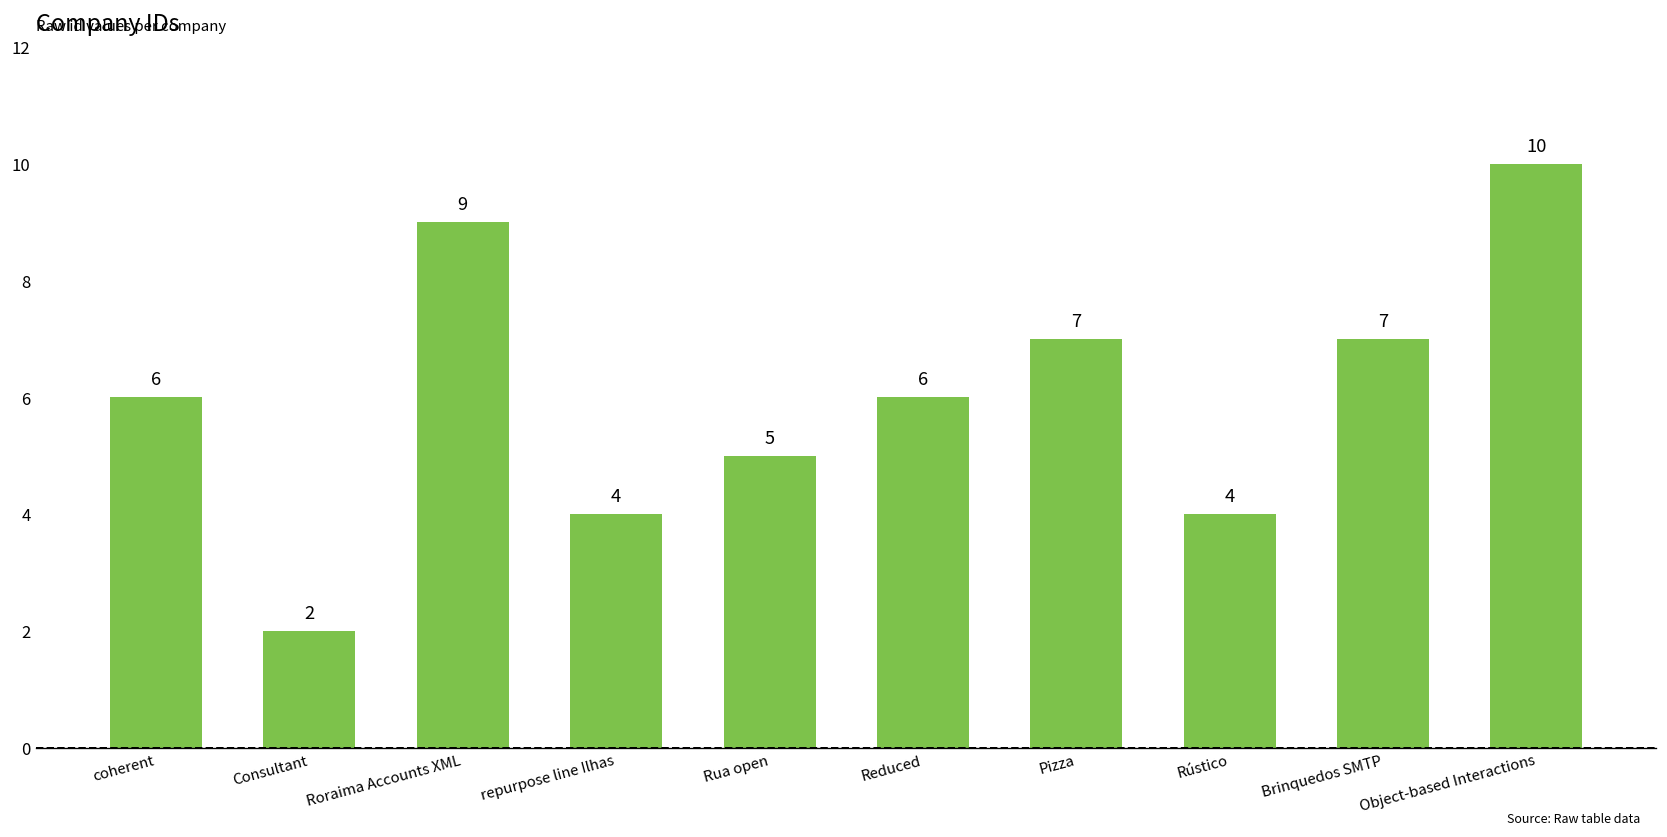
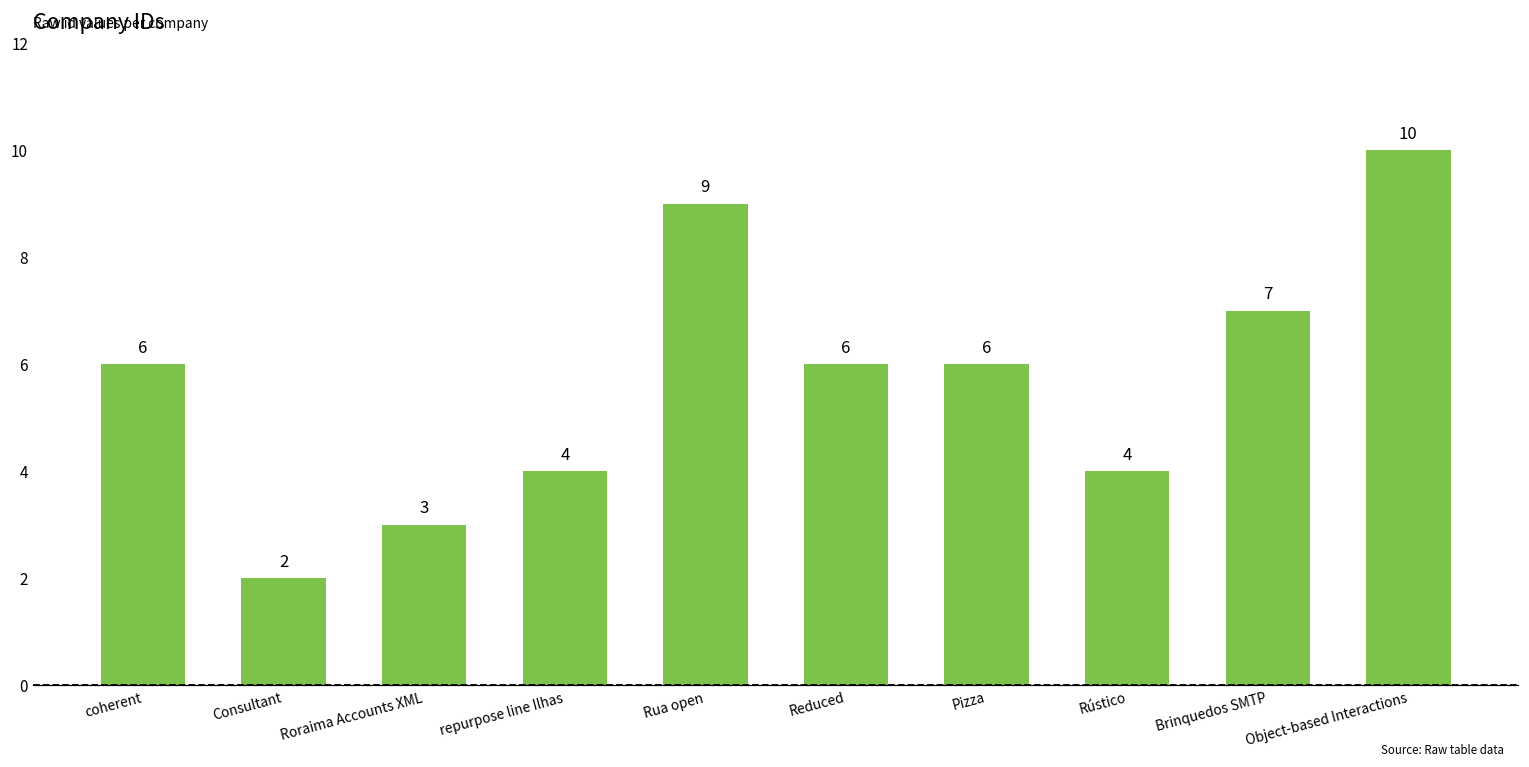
Roraima Accounts XML: 9 -> 3
Rua open: 5 -> 9
Pizza: 7 -> 6
